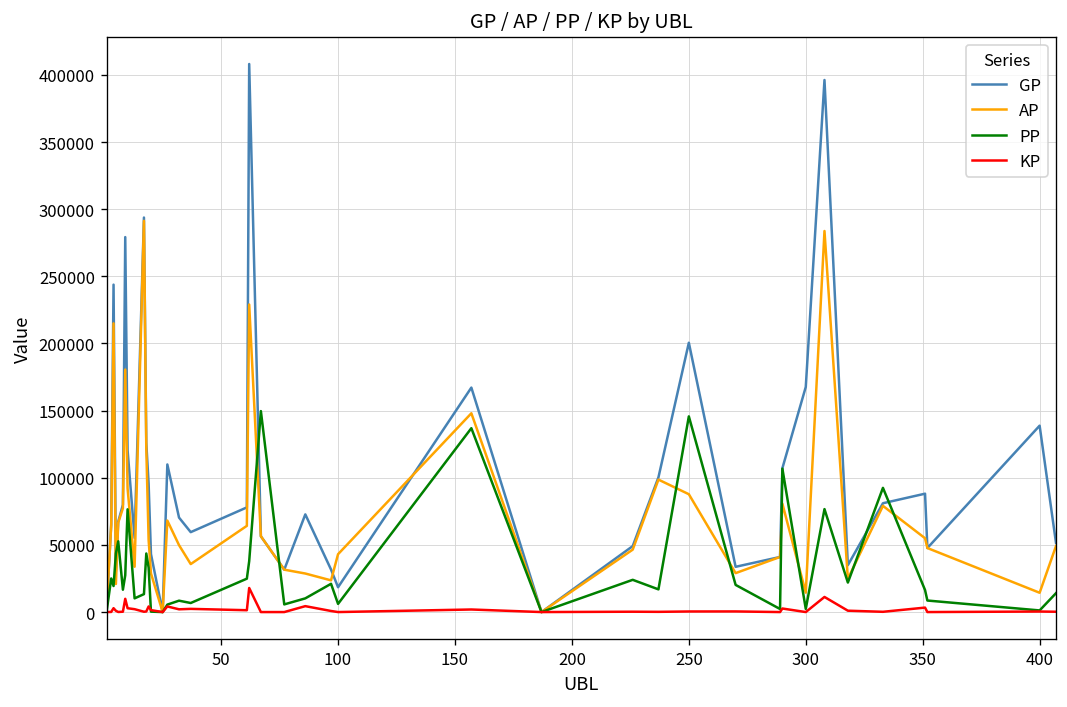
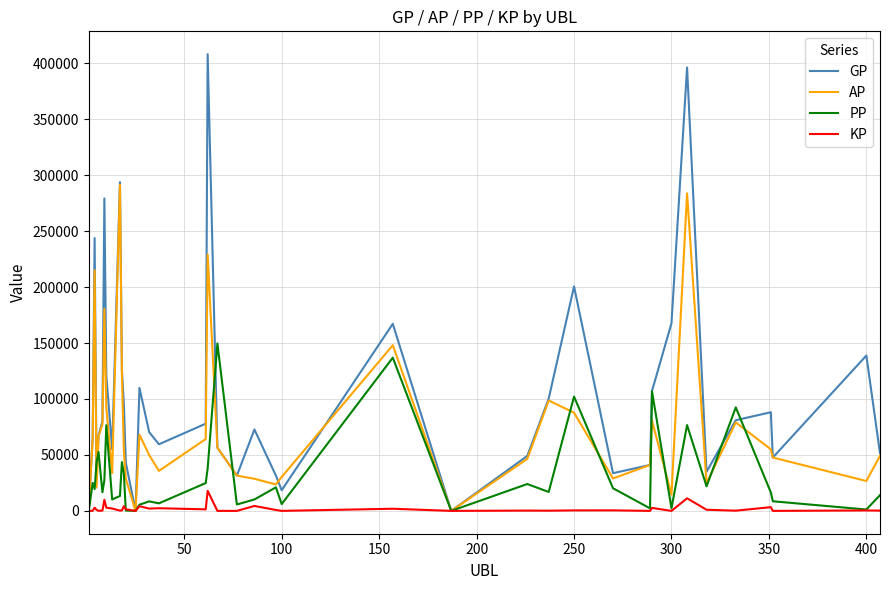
AP, 100: 43000 -> 30000
PP, 250: 146000 -> 102000
AP, 400: 14000 -> 27000
